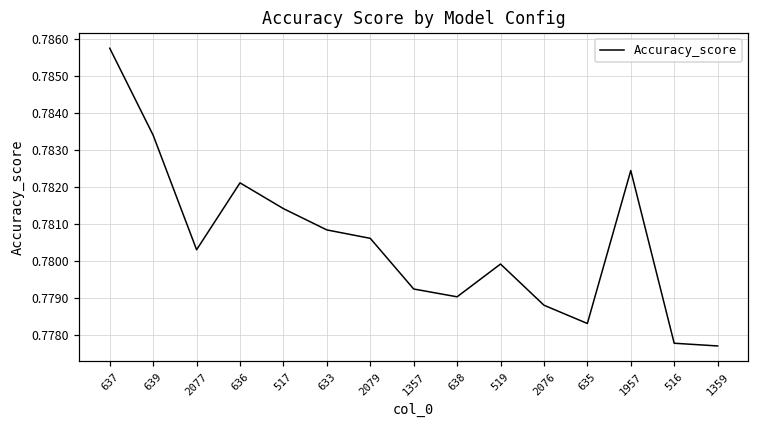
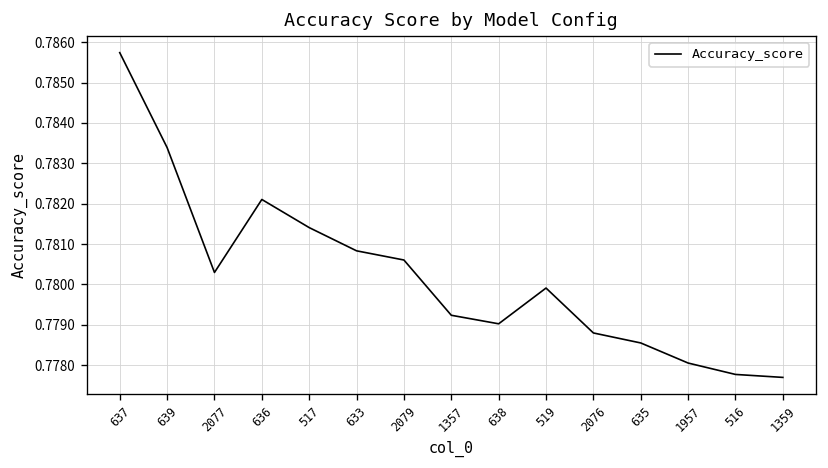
635: 0.7783 -> 0.7785
1957: 0.7824 -> 0.7781
